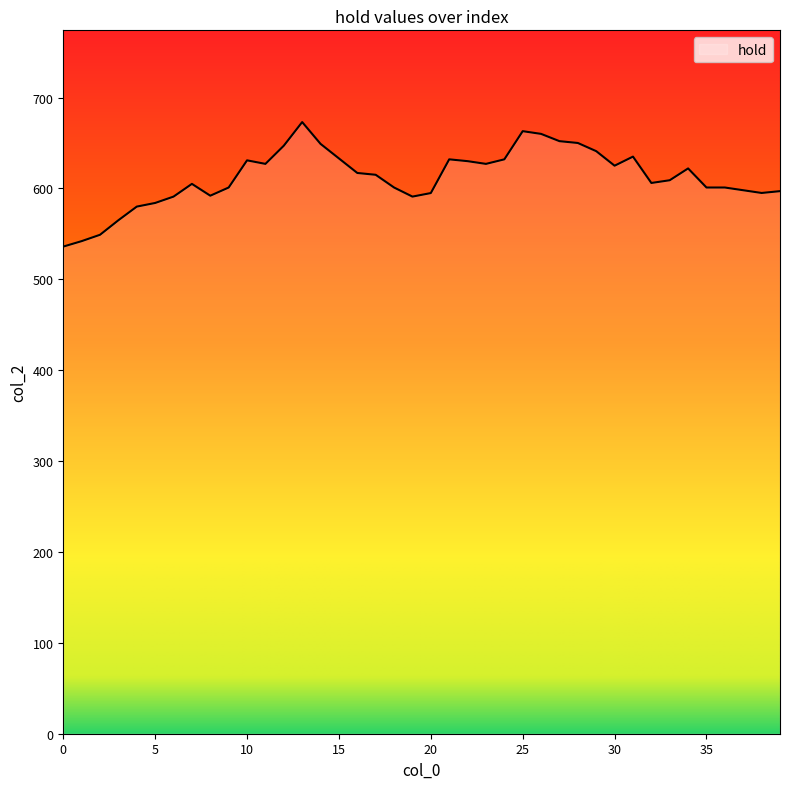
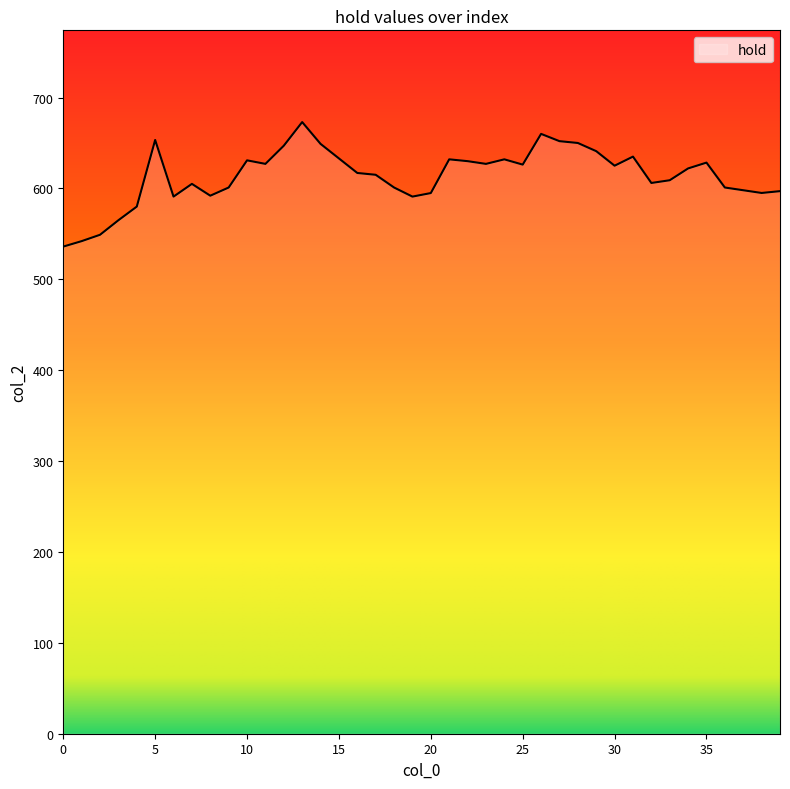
5: 580 -> 650
25: 660 -> 630
35: 600 -> 630
